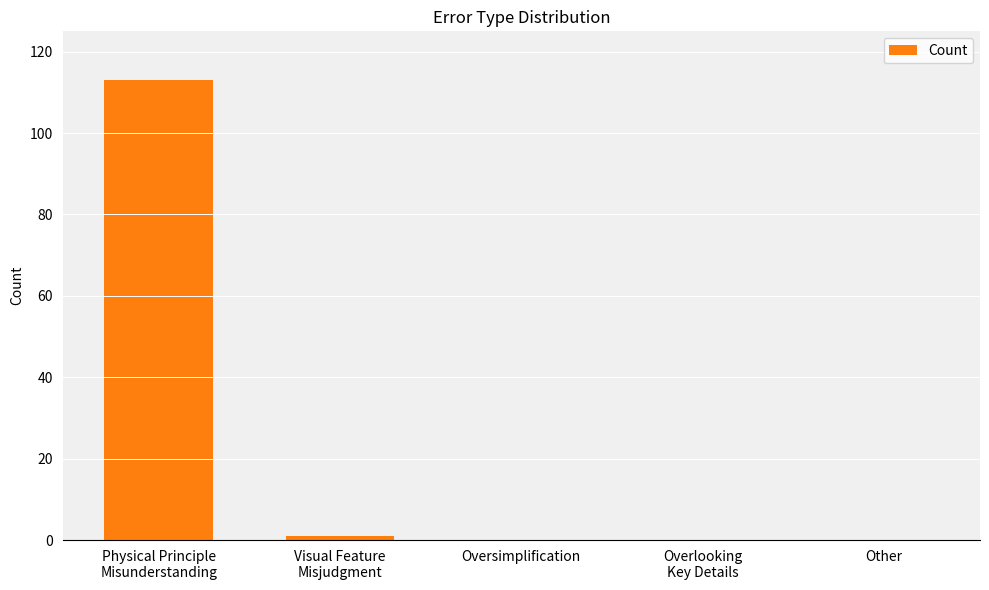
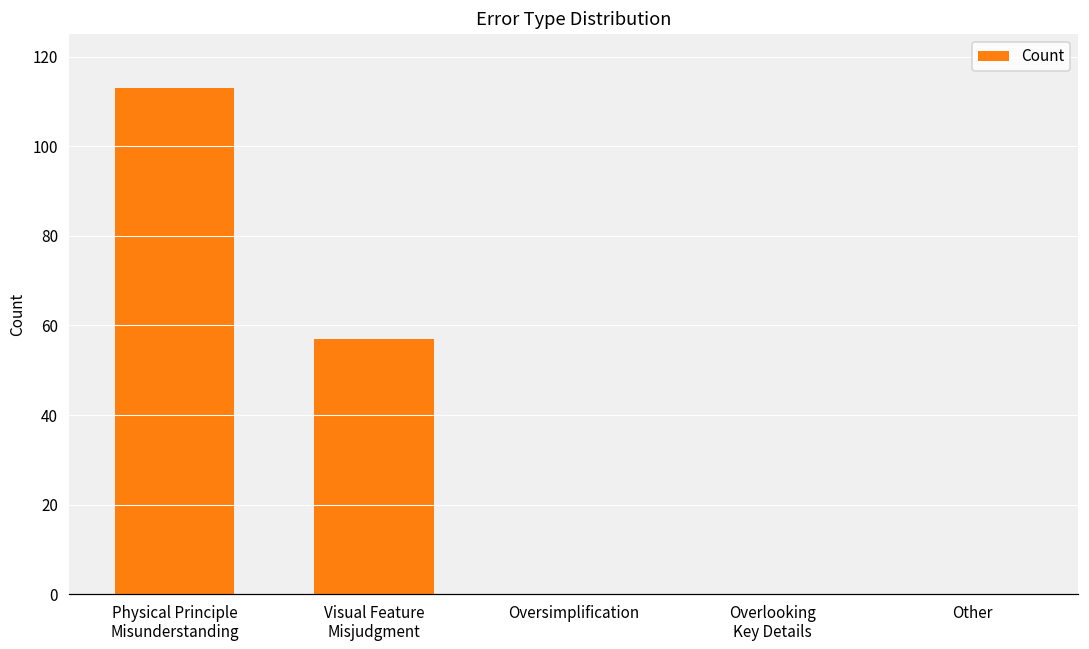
Visual Feature Misjudgment: 1 -> 57
